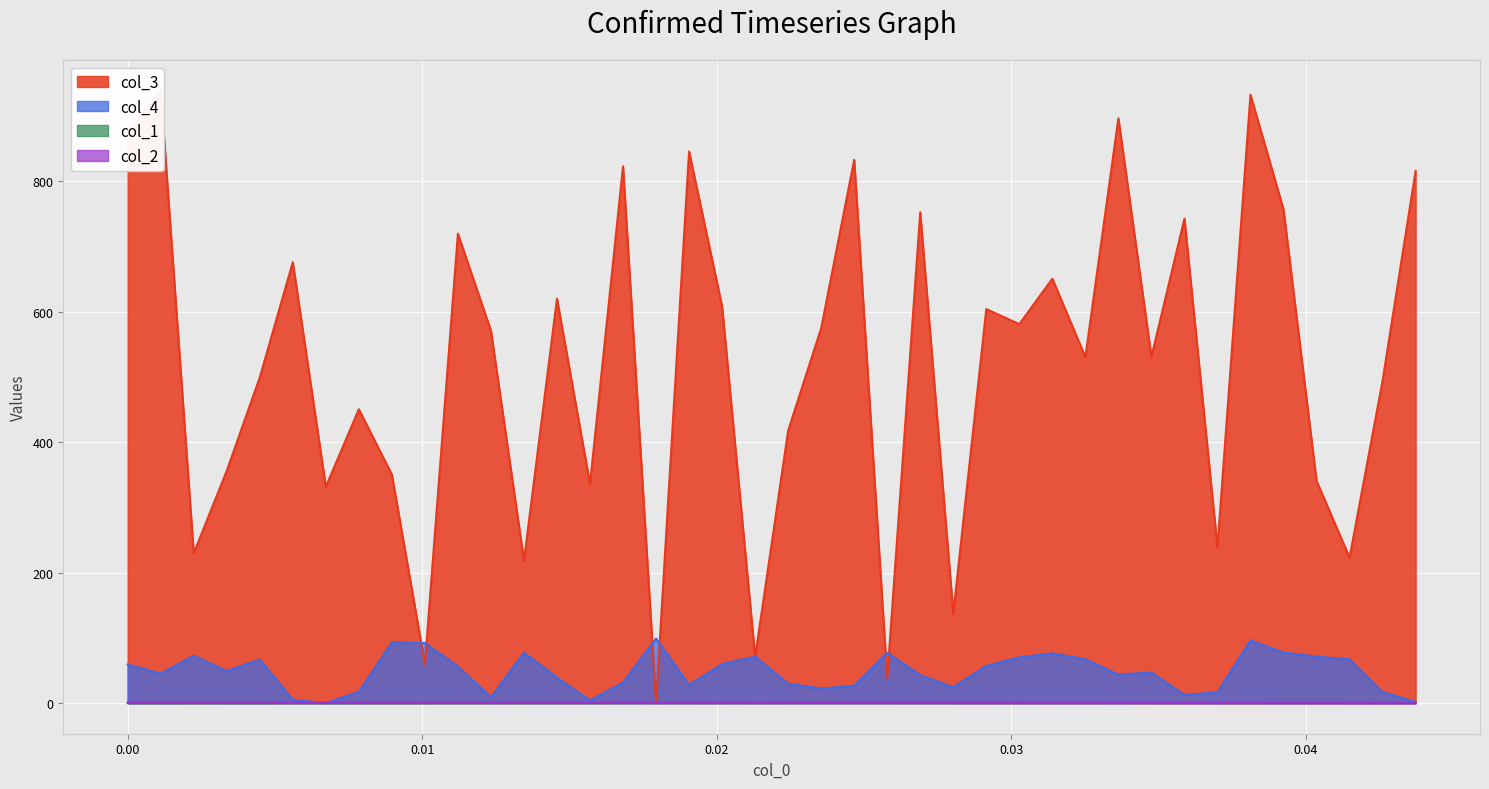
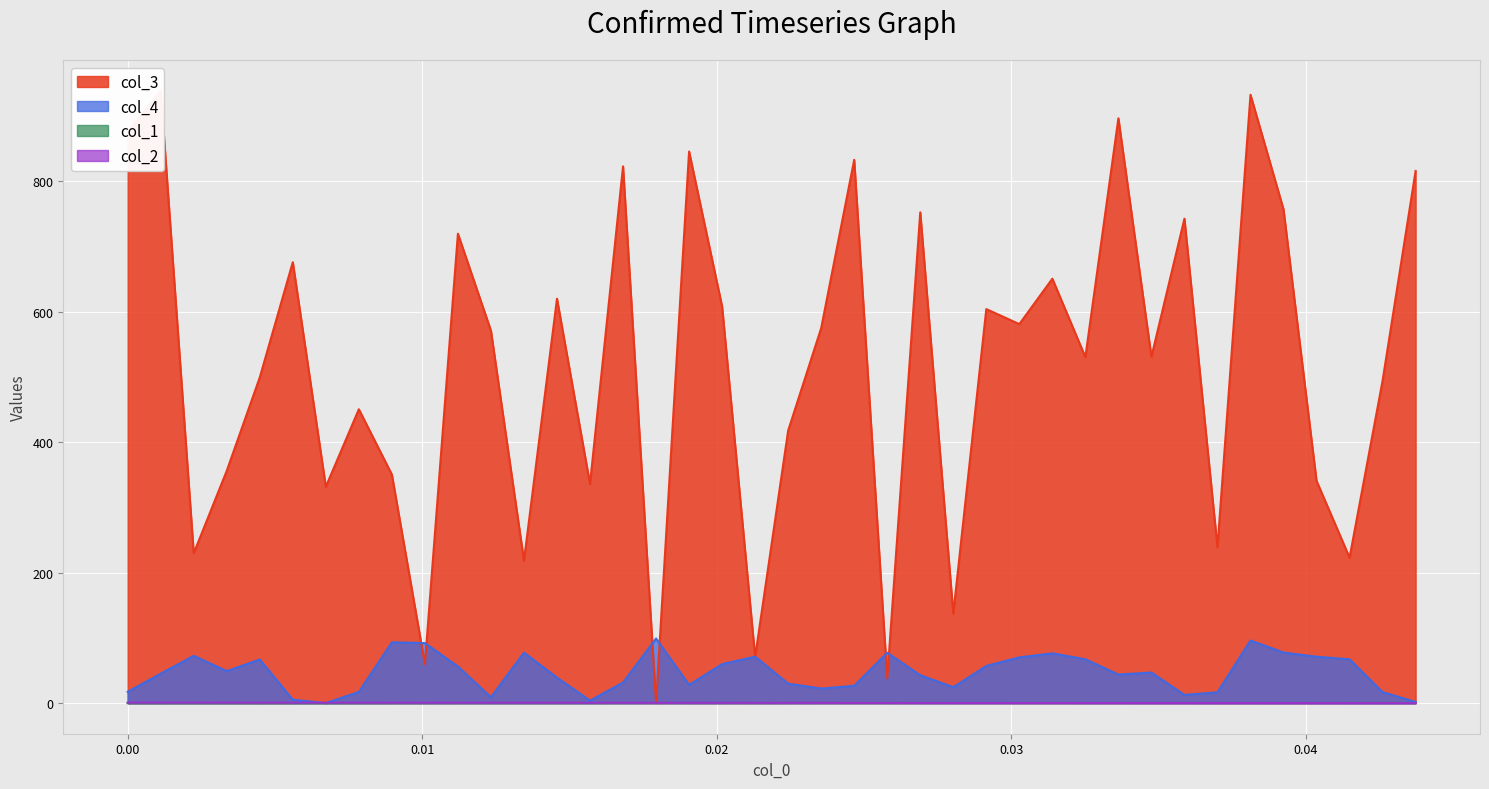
col_4, 0.00: 60 -> 20
